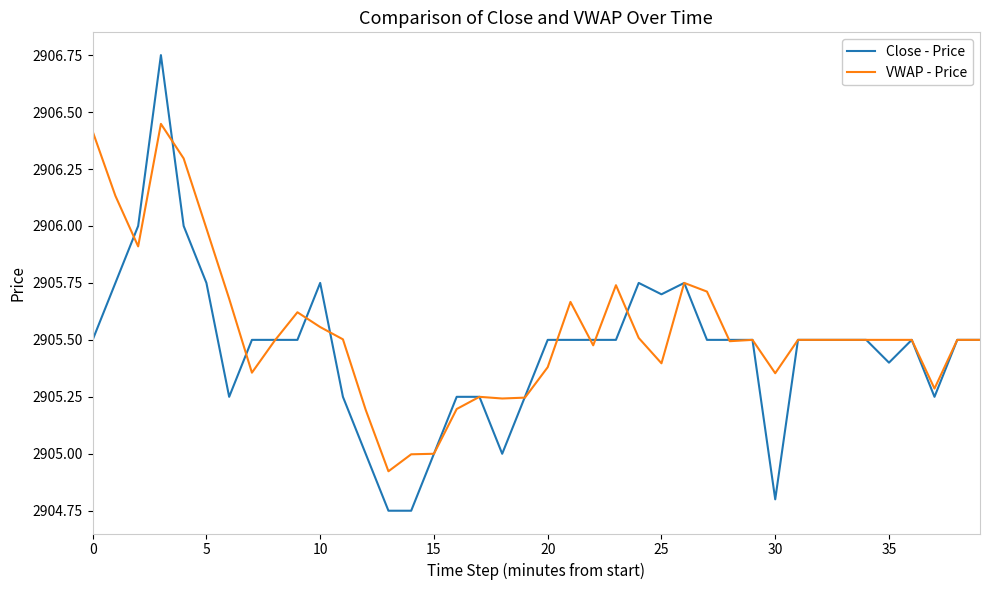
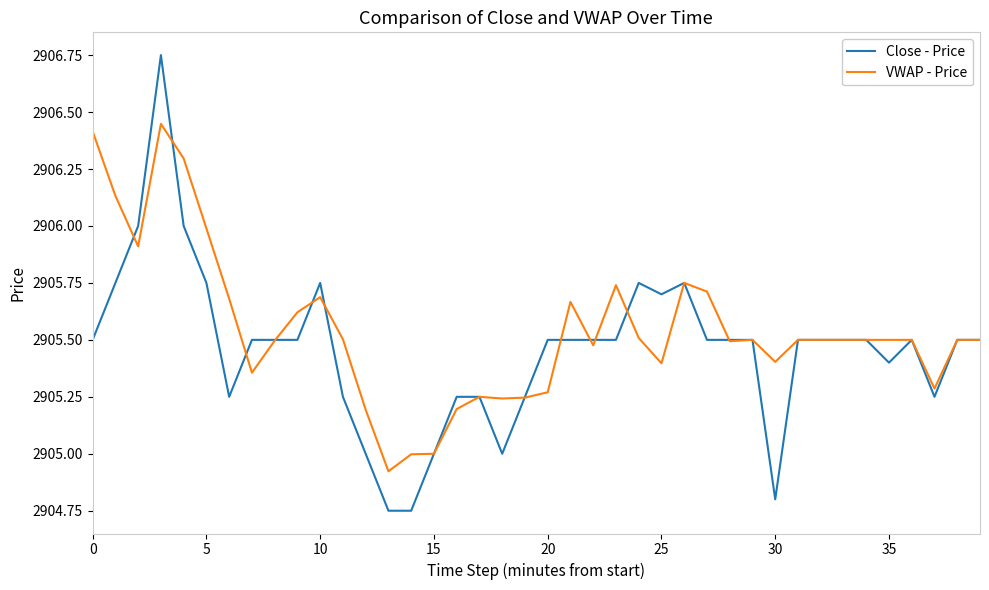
VWAP - Price, 10: 2905.56 -> 2905.69
VWAP - Price, 20: 2905.38 -> 2905.27
VWAP - Price, 30: 2905.35 -> 2905.40
